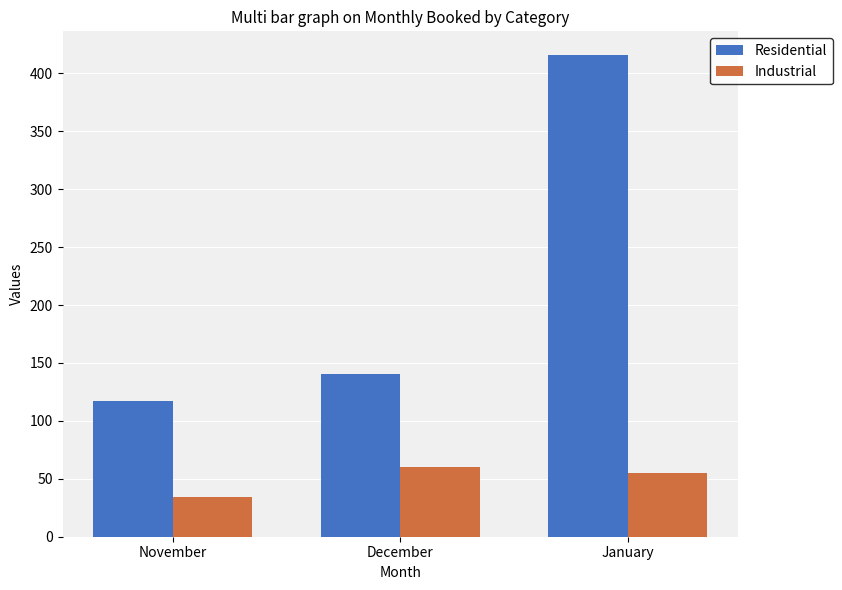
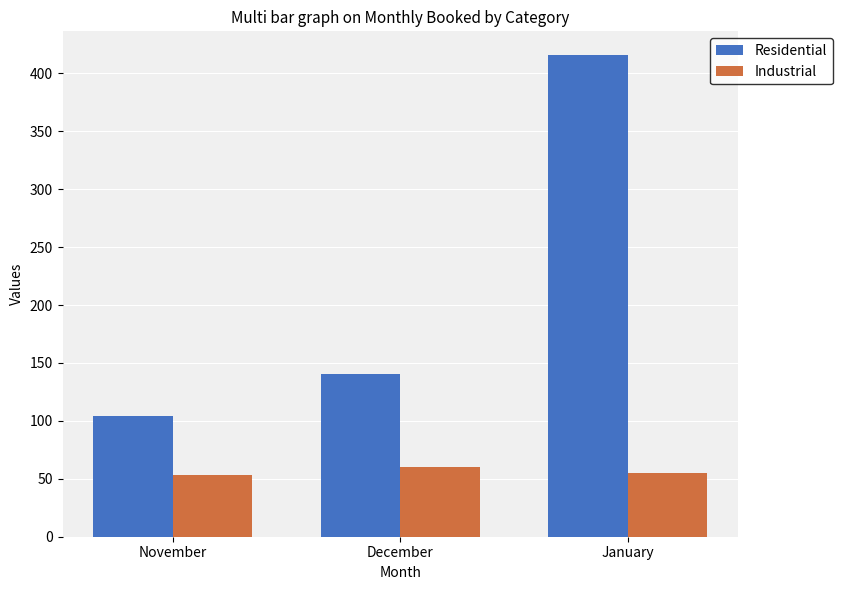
Residential, November: 117 -> 104
Industrial, November: 34 -> 53
